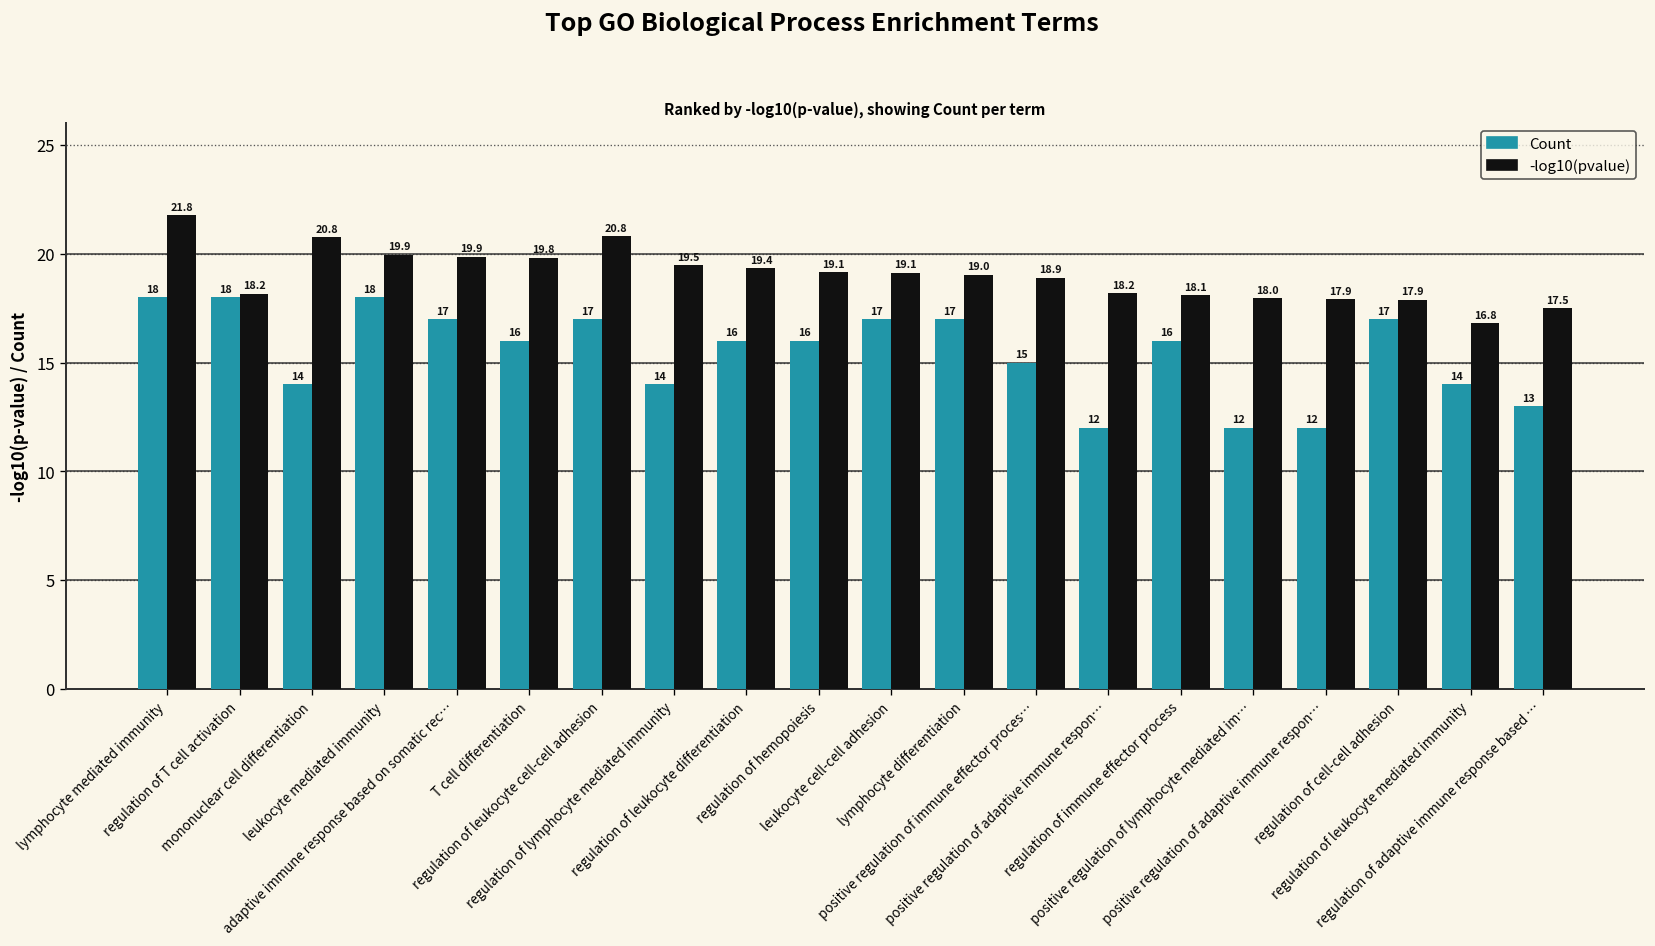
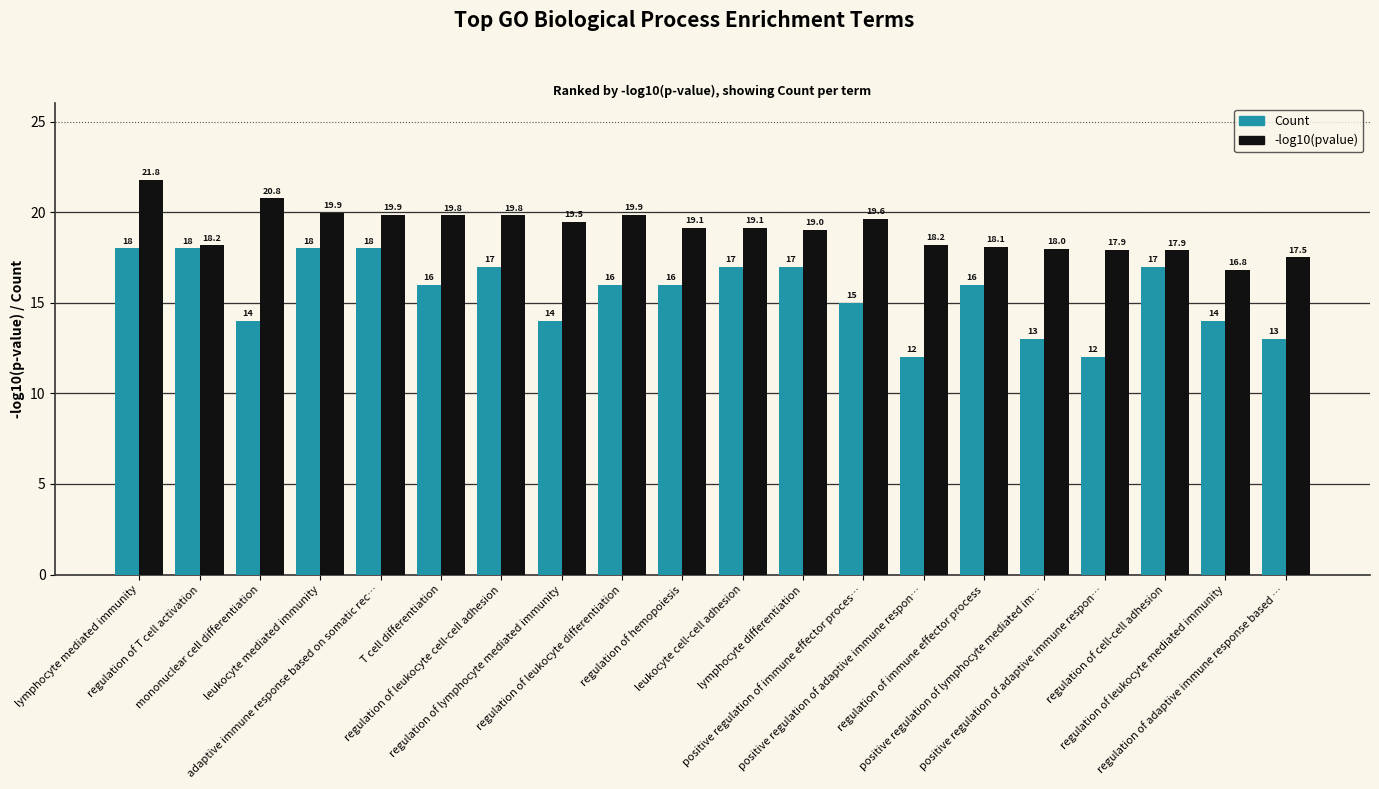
Count, adaptive immune response based on somatic rec…: 17 -> 18
-log10(pvalue), regulation of leukocyte cell-cell adhesion: 20.8 -> 19.8
-log10(pvalue), regulation of leukocyte differentiation: 19.4 -> 19.9
-log10(pvalue), positive regulation of immune effector proces…: 18.9 -> 19.6
Count, positive regulation of lymphocyte mediated im…: 12 -> 13
